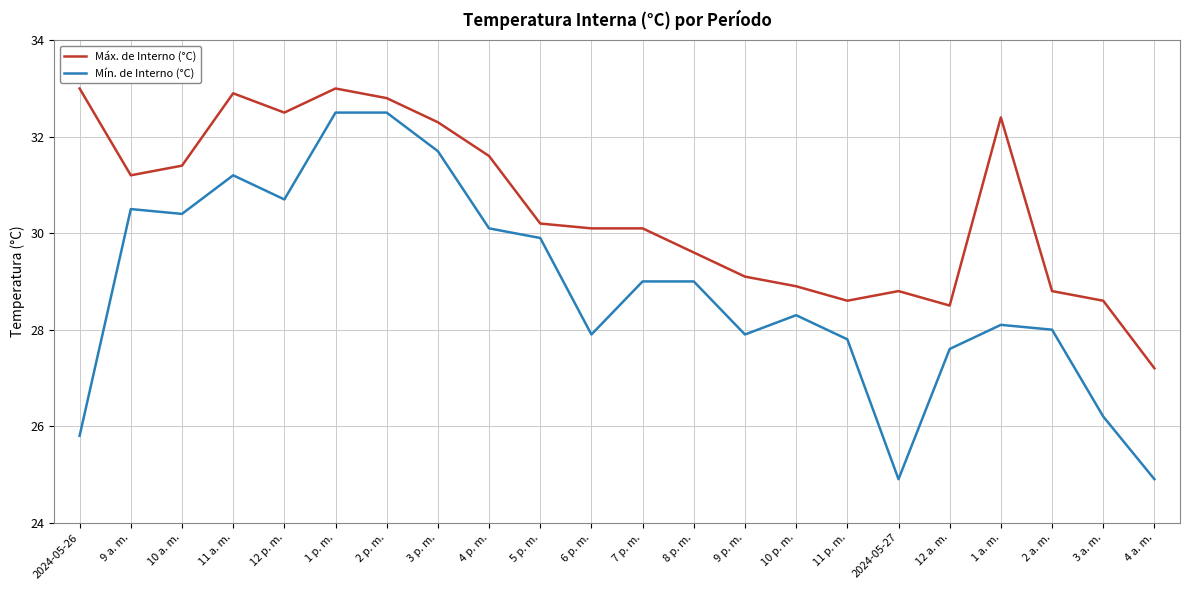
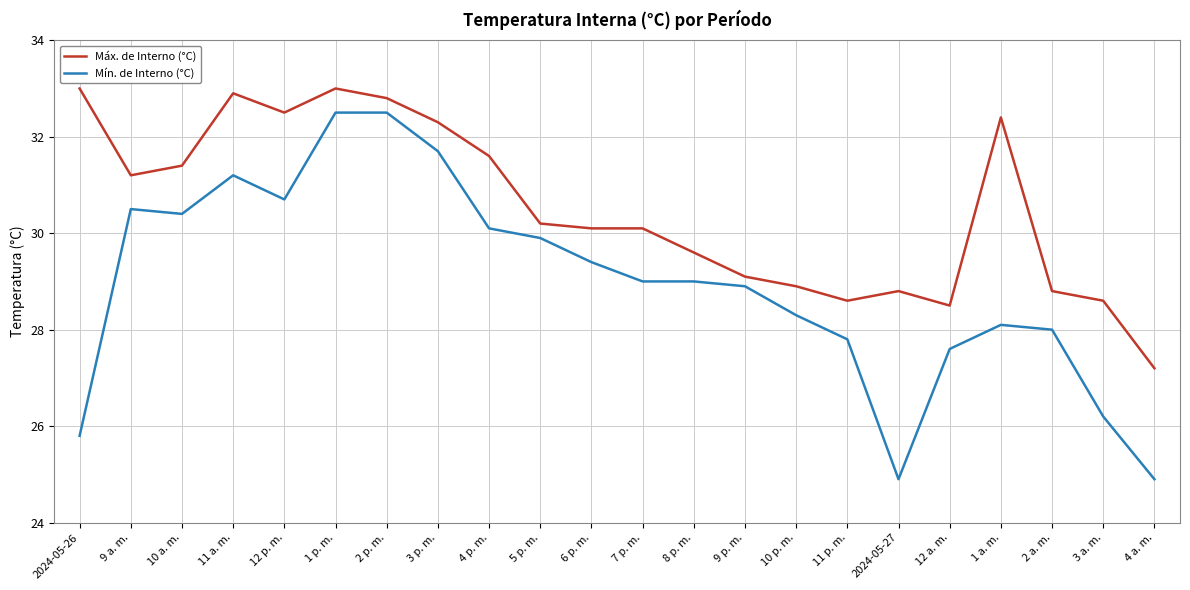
Mín. de Interno (°C), 6 p. m.: 27.9 -> 29.4
Mín. de Interno (°C), 9 p. m.: 27.9 -> 28.9
